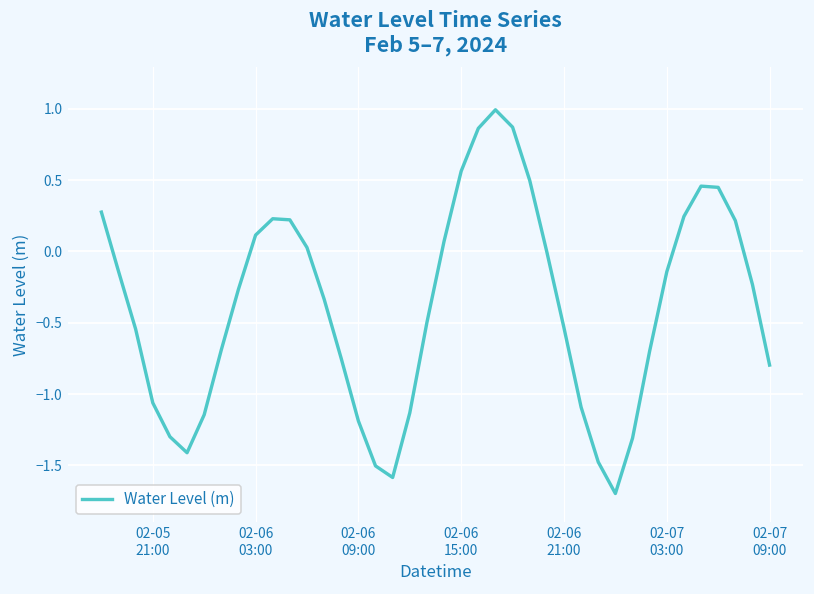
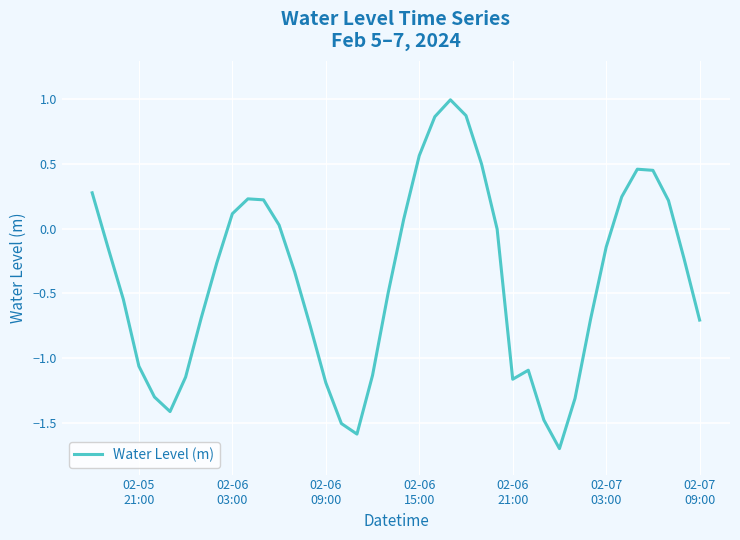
02-06 21:00: -0.54 -> -1.16
02-07 09:00: -0.80 -> -0.71
